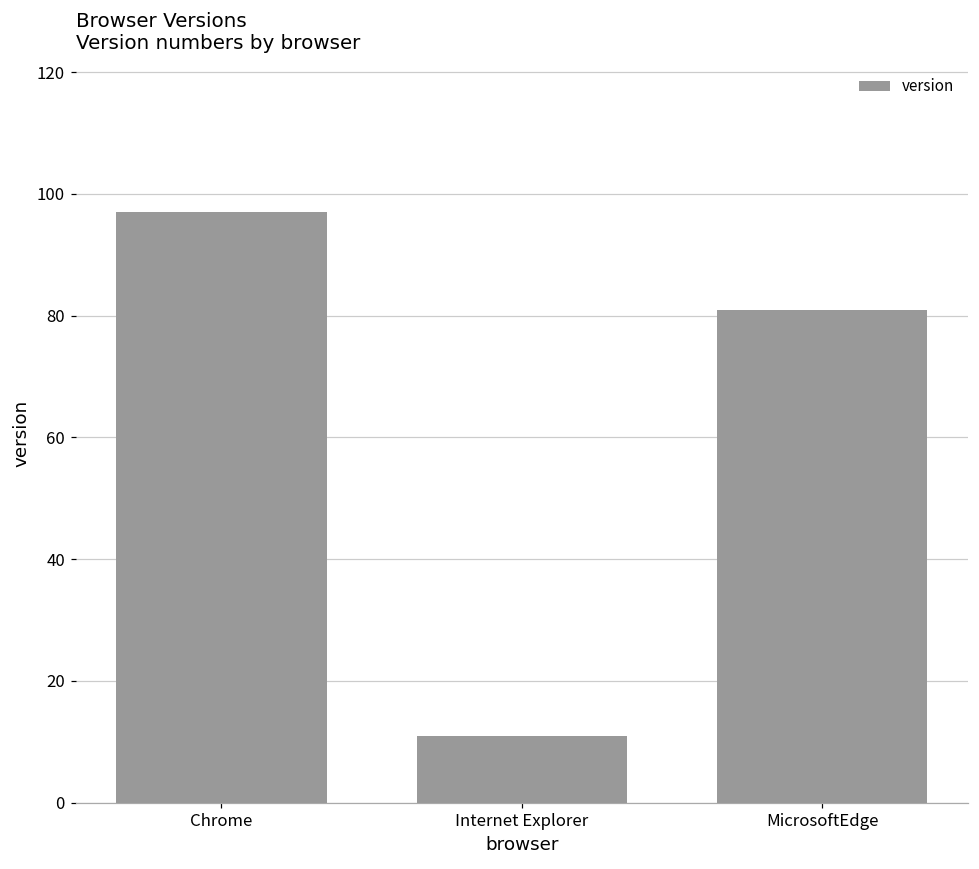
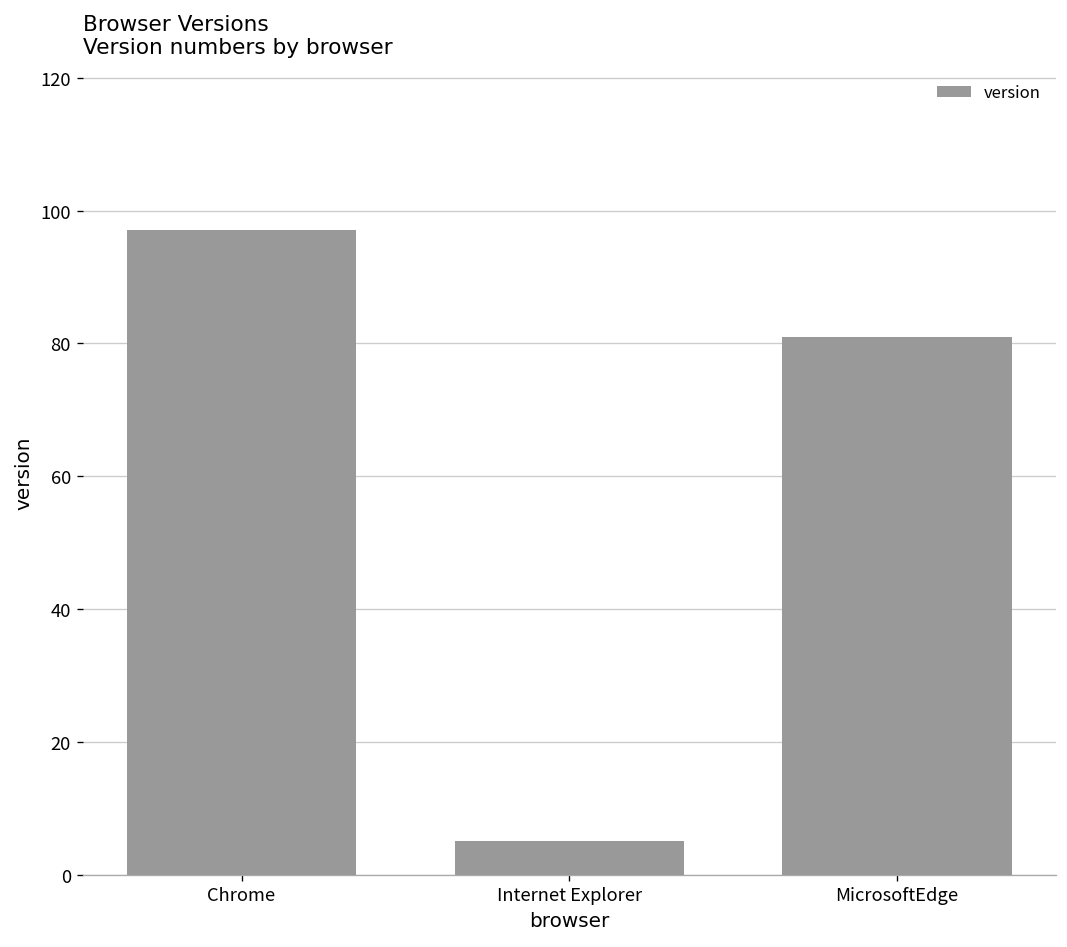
Internet Explorer: 11 -> 5
